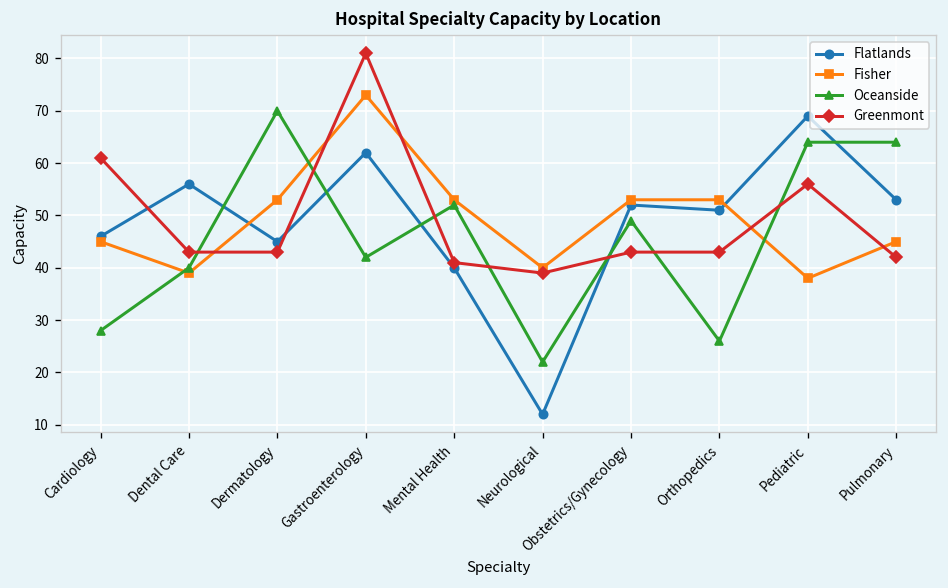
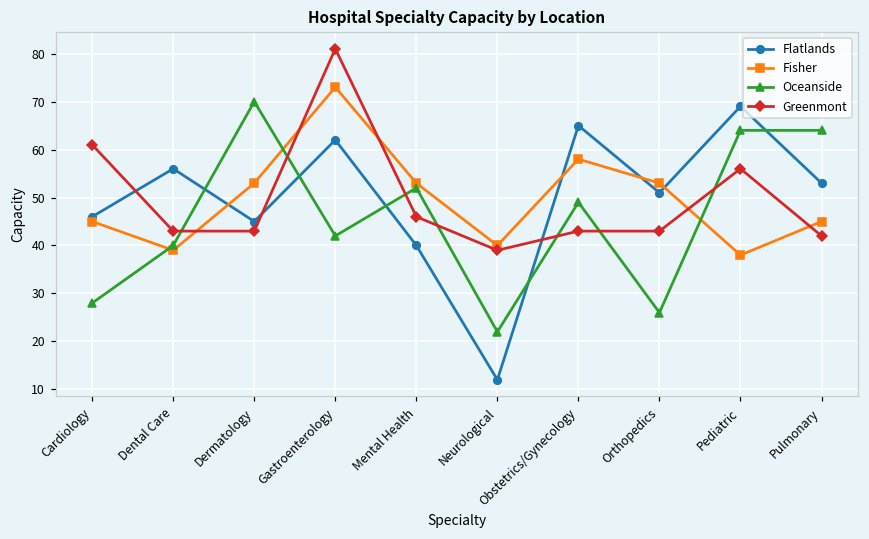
Greenmont, Mental Health: 41 -> 46
Flatlands, Obstetrics/Gynecology: 52 -> 65
Fisher, Obstetrics/Gynecology: 53 -> 58
